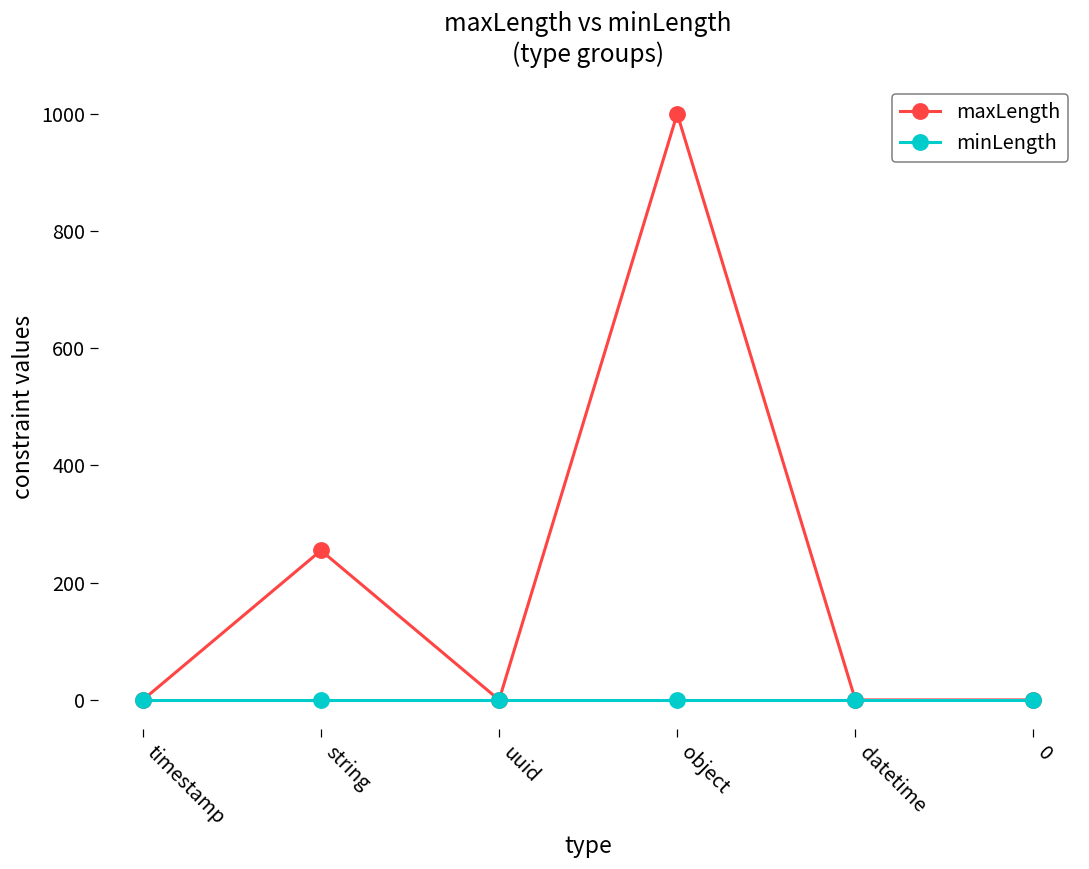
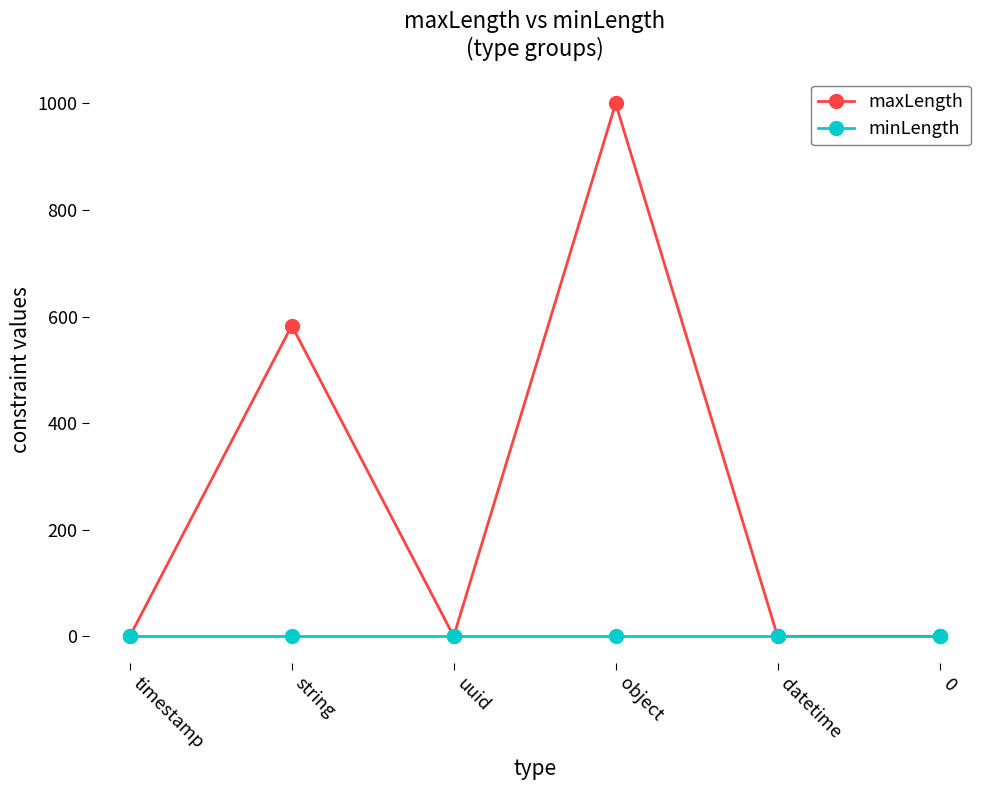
maxLength, string: 260 -> 580
